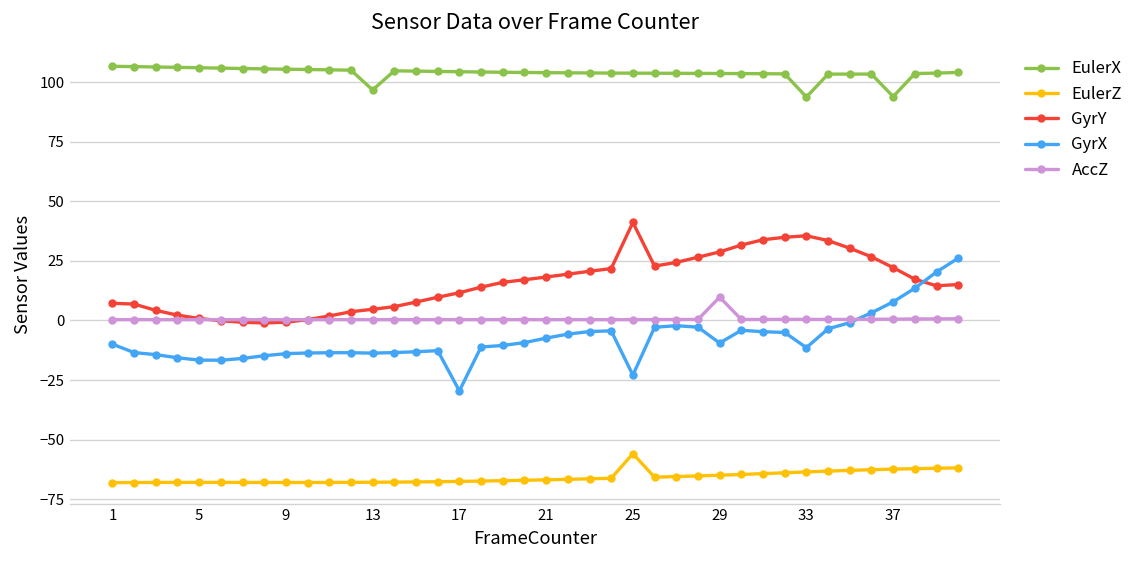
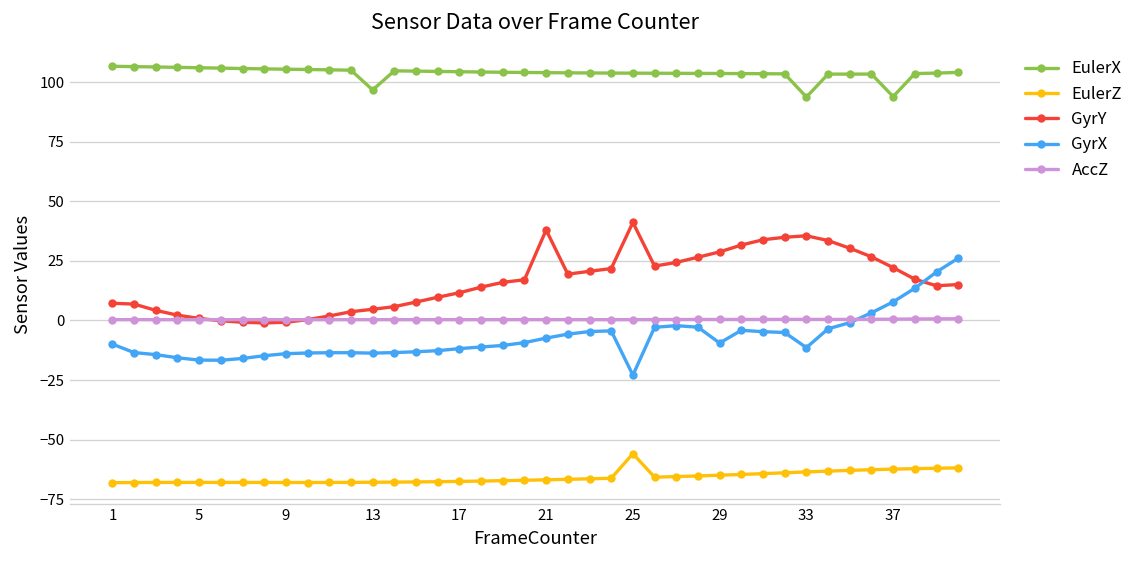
GyrX, 17: -30 -> -12
GyrY, 21: 18 -> 38
AccZ, 29: 10 -> 0
